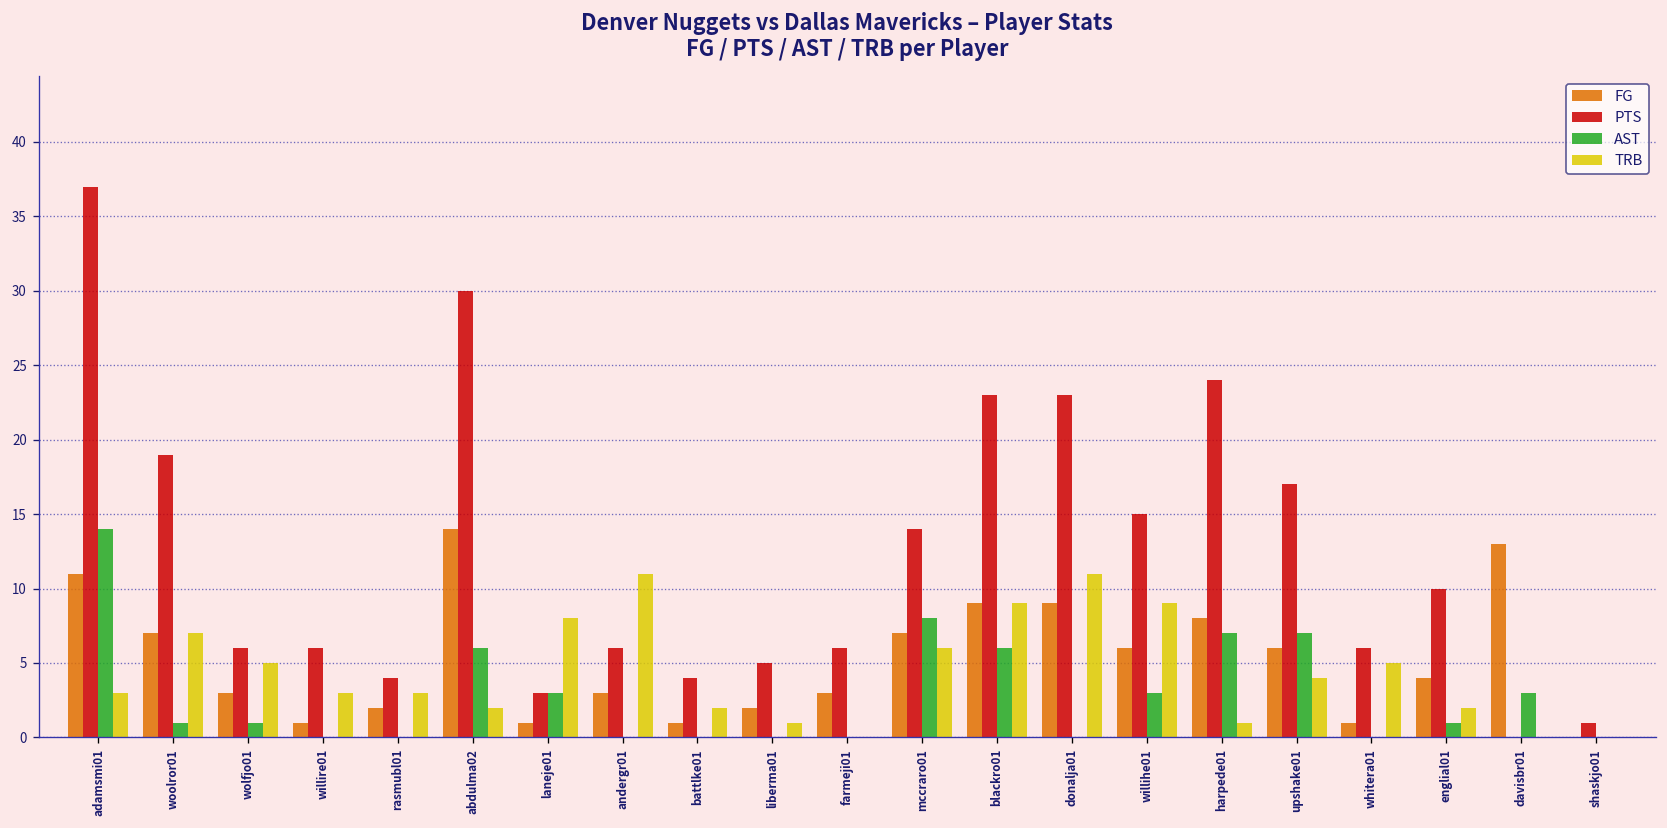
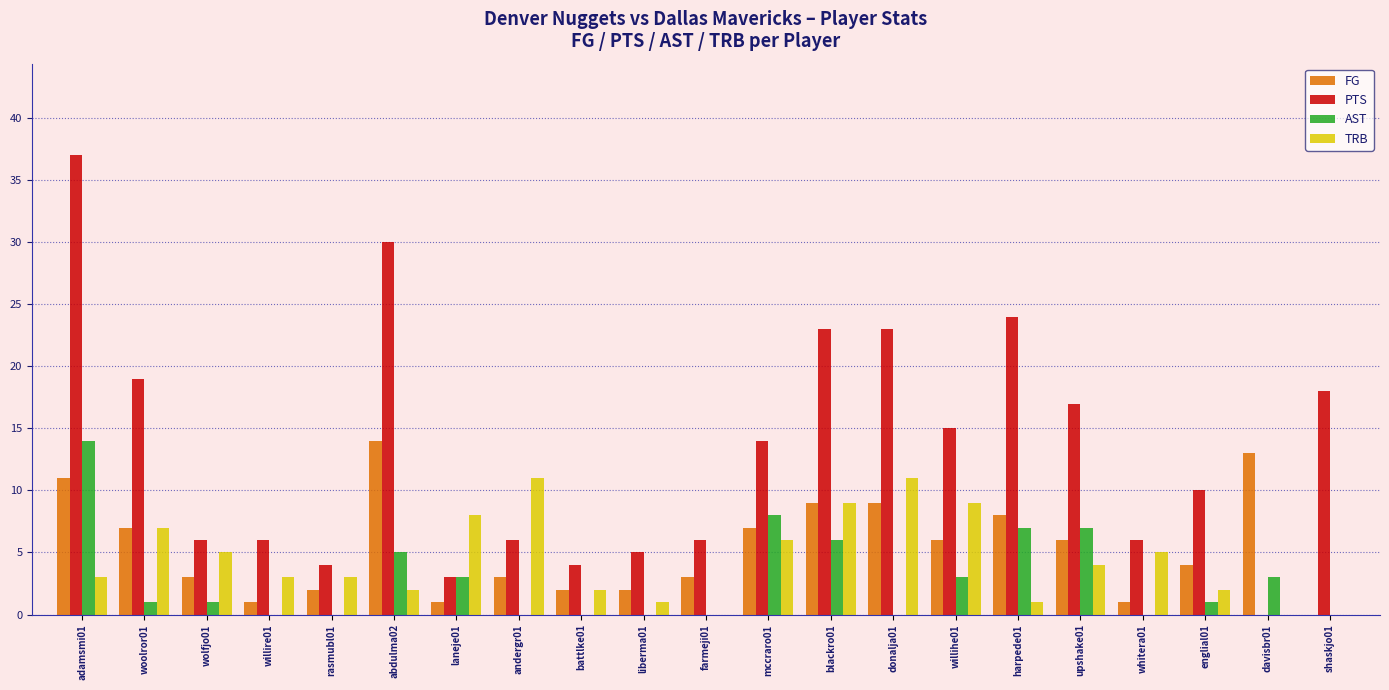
AST, abdulma02: 6 -> 5
FG, battlke01: 1 -> 2
PTS, shaskjo01: 1 -> 18
